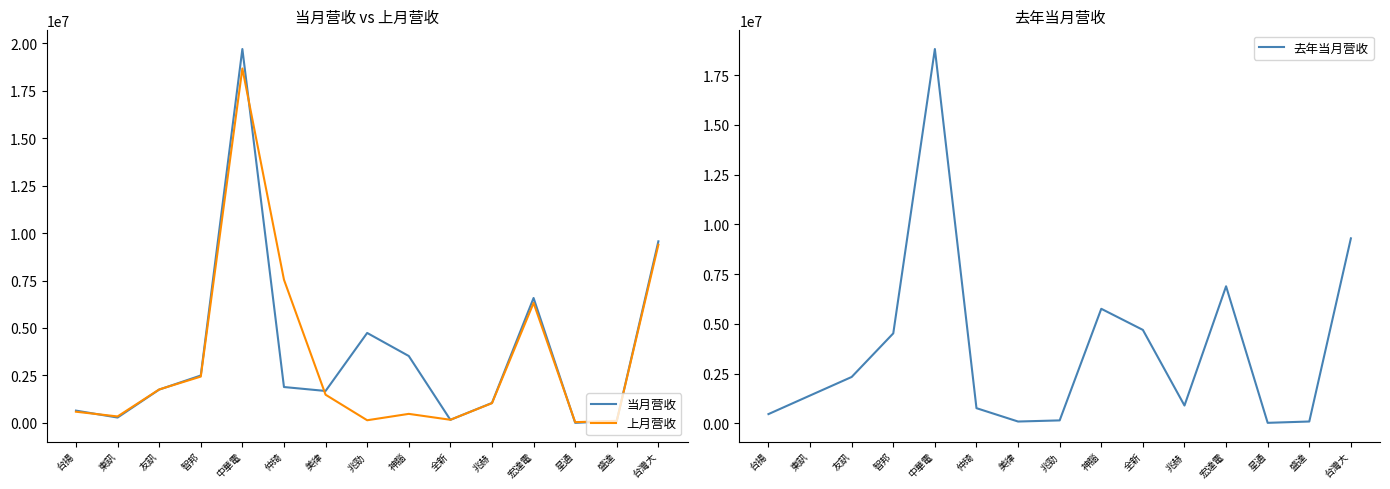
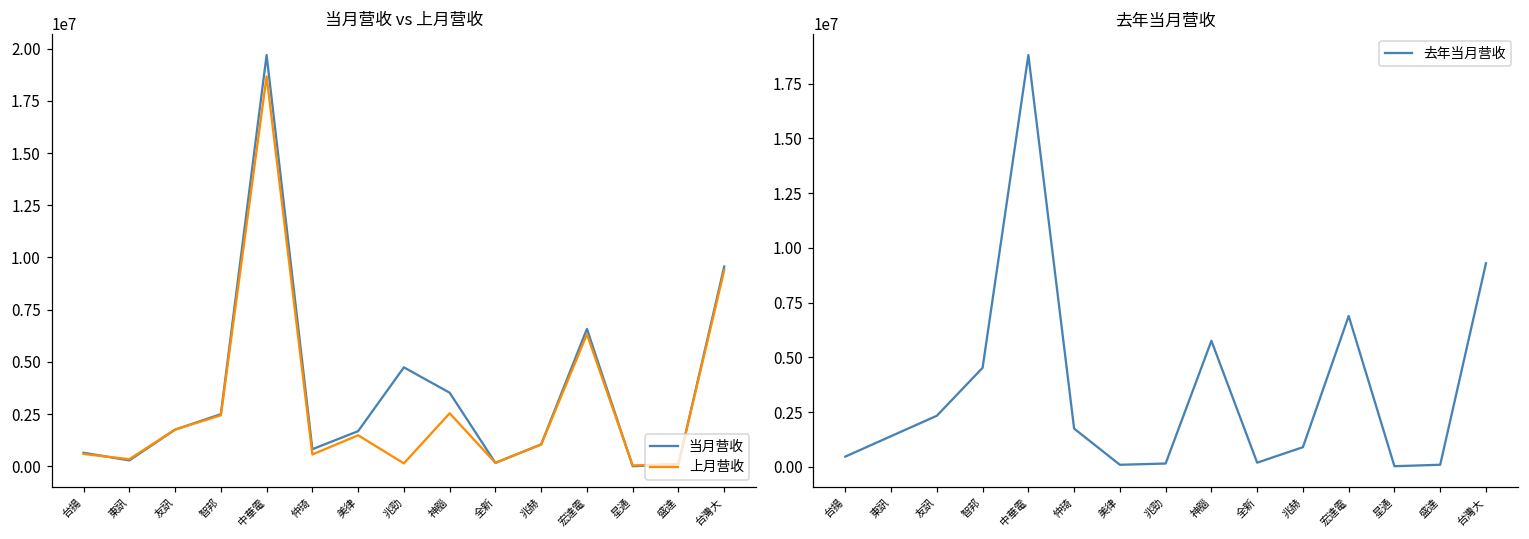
当月营收 vs 上月营收, 当月营收, 仲琦: 1900000 -> 800000
当月营收 vs 上月营收, 上月营收, 仲琦: 7500000 -> 600000
当月营收 vs 上月营收, 上月营收, 神腦: 500000 -> 2500000
去年当月营收, 仲琦: 800000 -> 1700000
去年当月营收, 全新: 4700000 -> 200000
